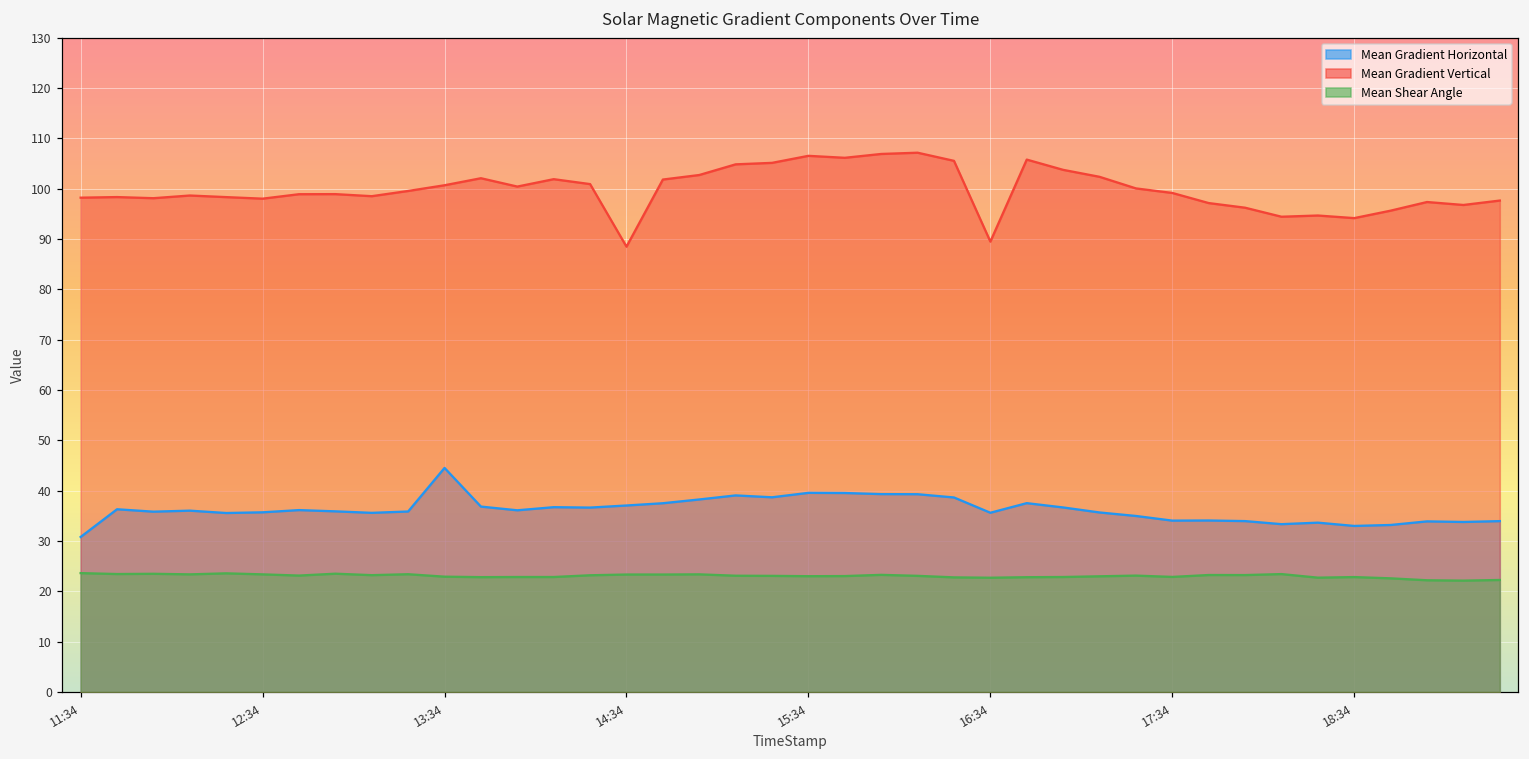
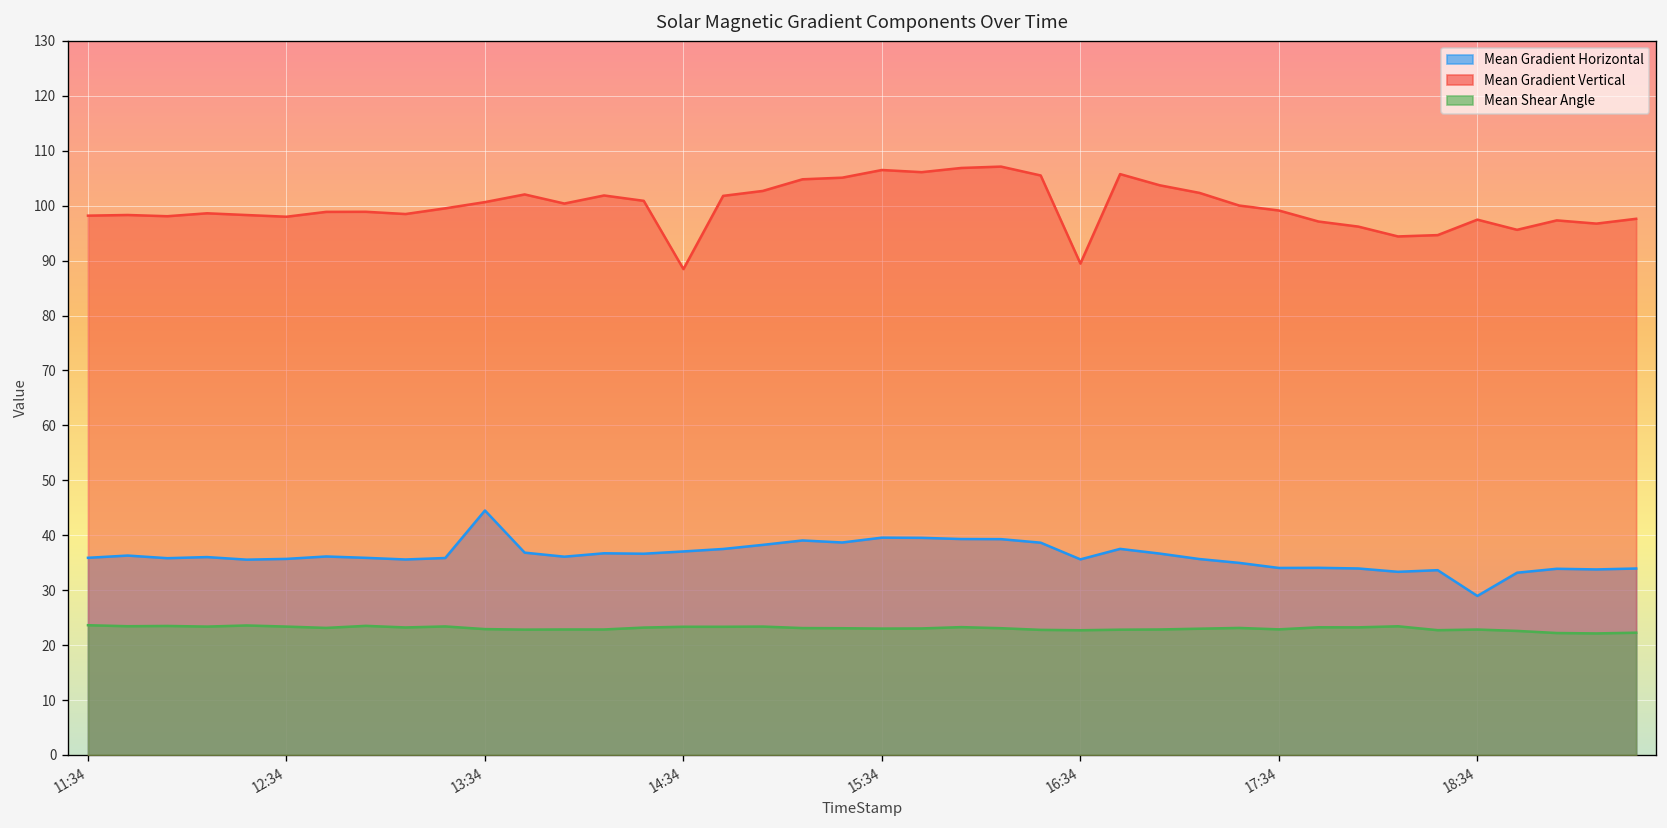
Mean Gradient Horizontal, 11:34: 31 -> 36
Mean Gradient Horizontal, 18:34: 33 -> 29
Mean Gradient Vertical, 18:34: 94 -> 97
